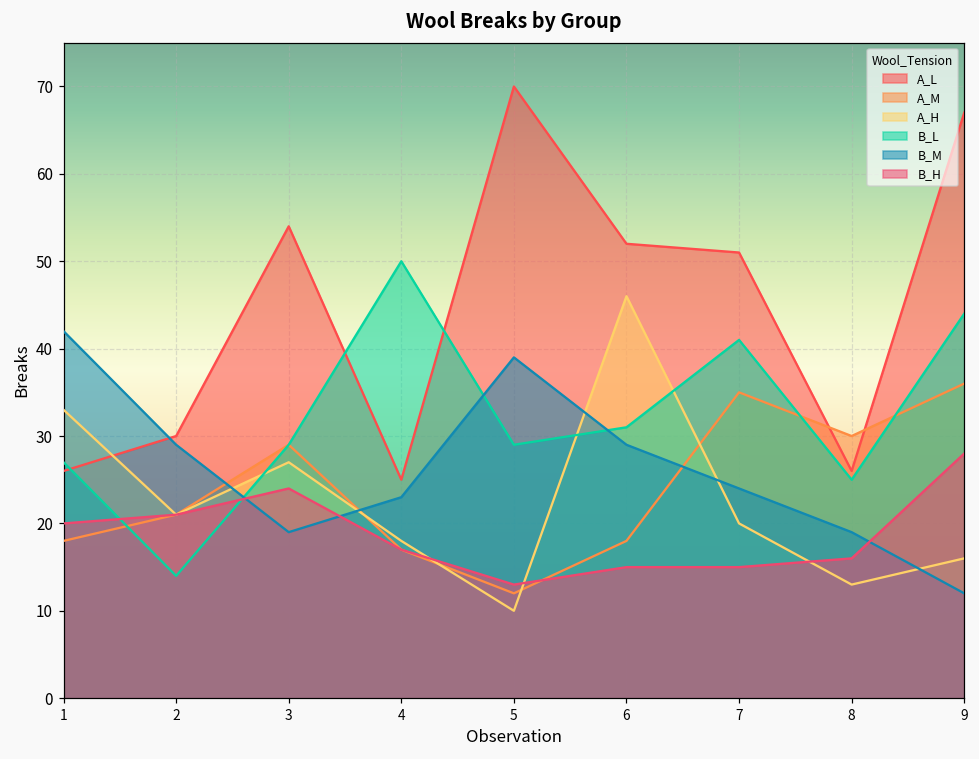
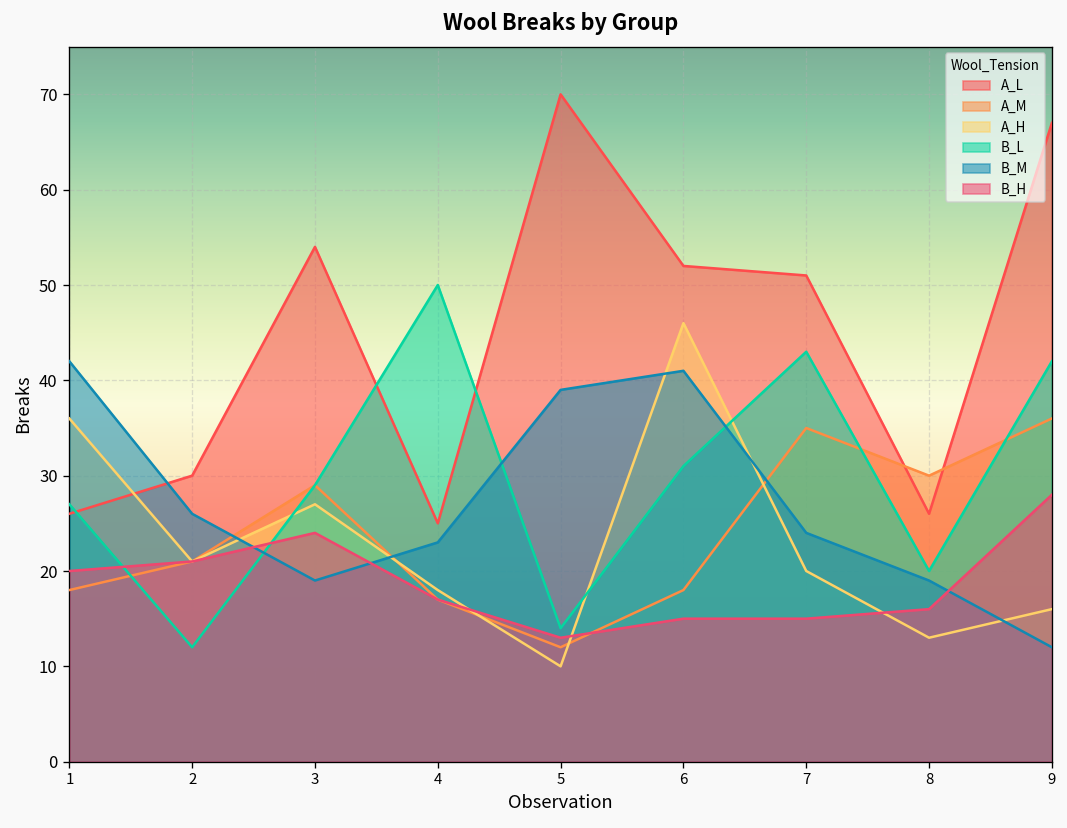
A_H, 1: 33 -> 36
B_L, 2: 14 -> 12
B_M, 2: 29 -> 26
B_L, 5: 29 -> 14
B_M, 6: 29 -> 41
B_L, 7: 41 -> 43
B_L, 8: 25 -> 20
B_L, 9: 44 -> 42
